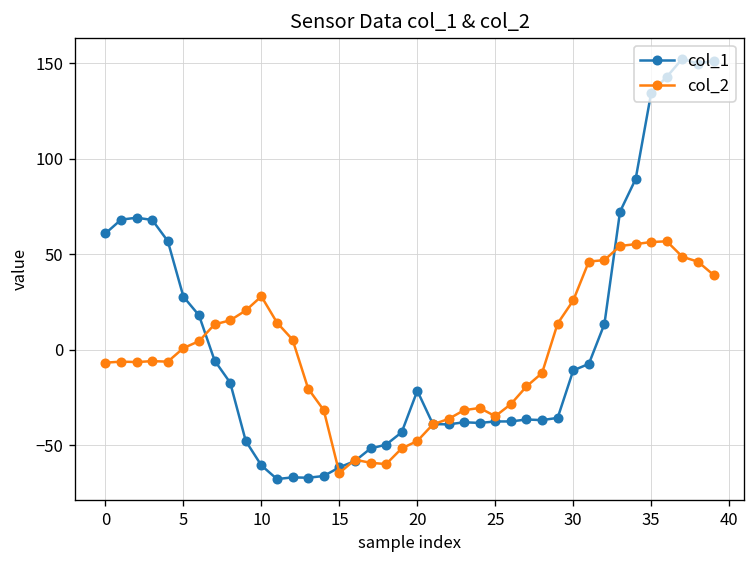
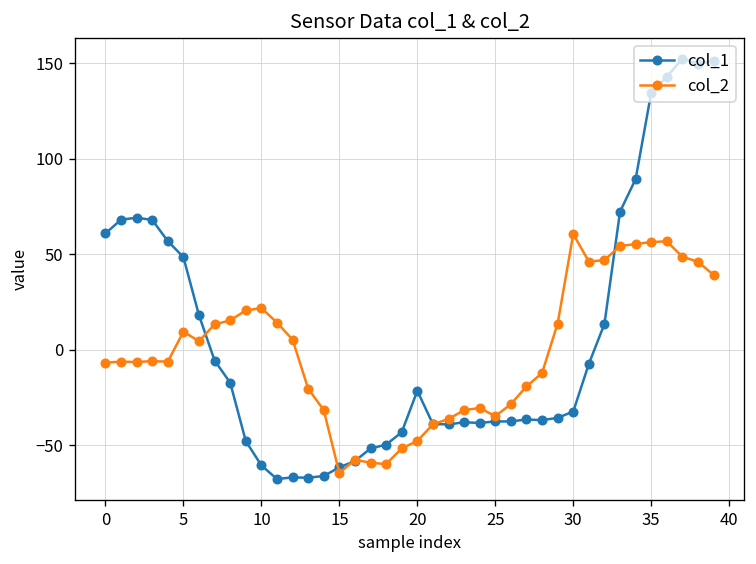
col_1, 5: 28 -> 48
col_2, 5: 1 -> 9
col_2, 10: 28 -> 22
col_1, 30: -11 -> -32
col_2, 30: 26 -> 61
